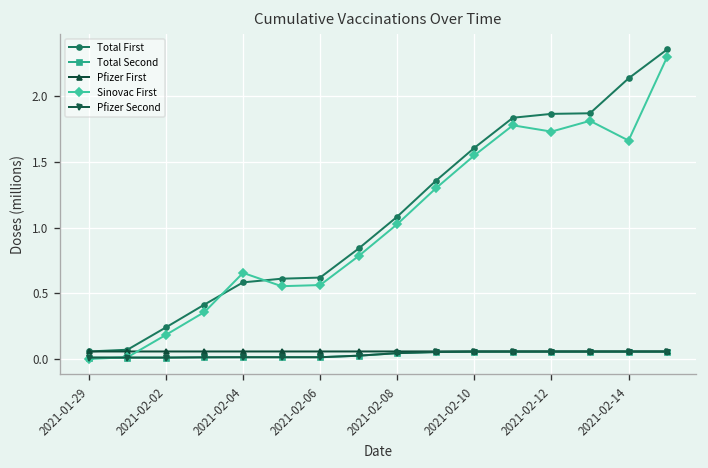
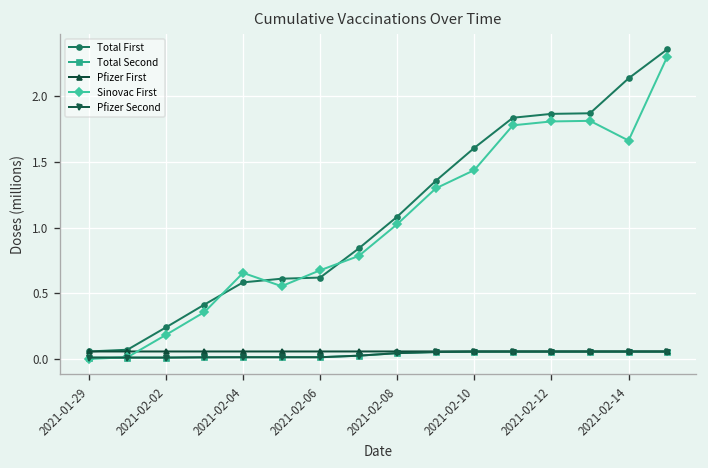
Sinovac First, 2021-02-06: 0.56 -> 0.68
Sinovac First, 2021-02-10: 1.55 -> 1.44
Sinovac First, 2021-02-12: 1.73 -> 1.81
